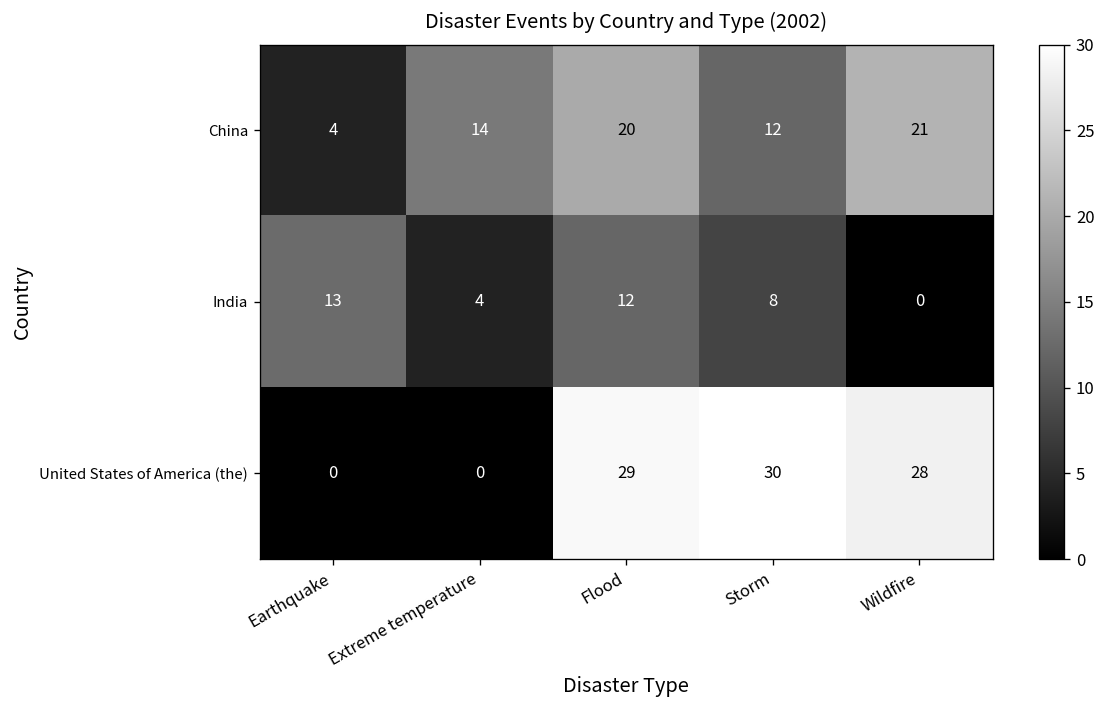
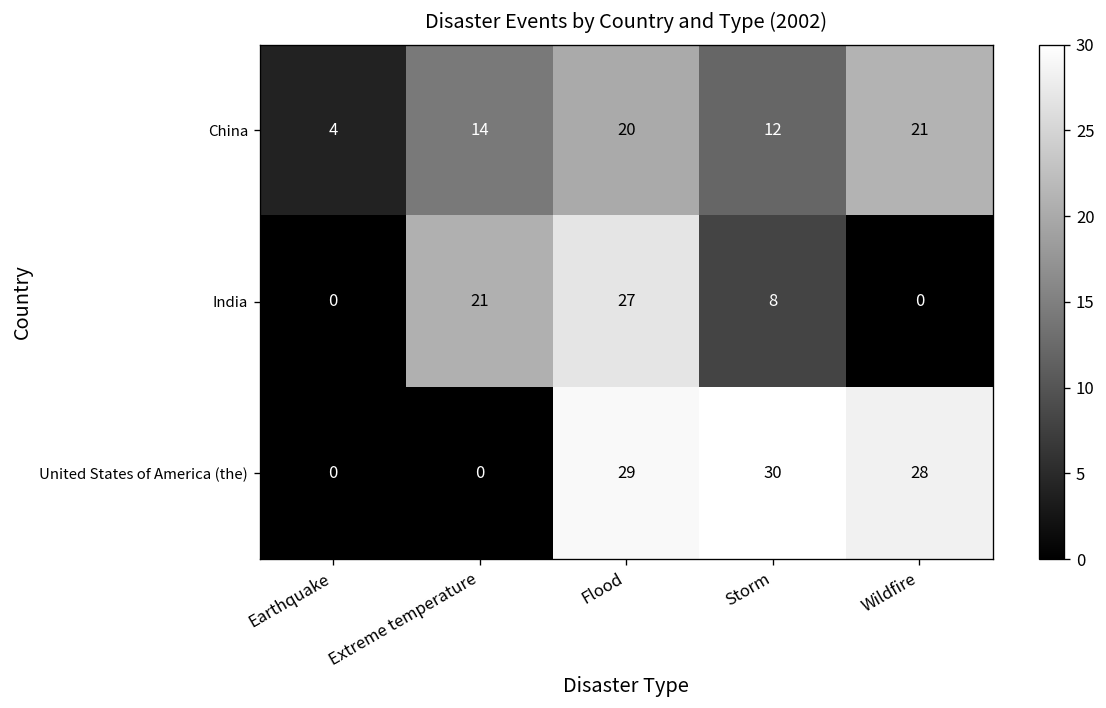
India, Earthquake: 13 -> 0
India, Extreme temperature: 4 -> 21
India, Flood: 12 -> 27
